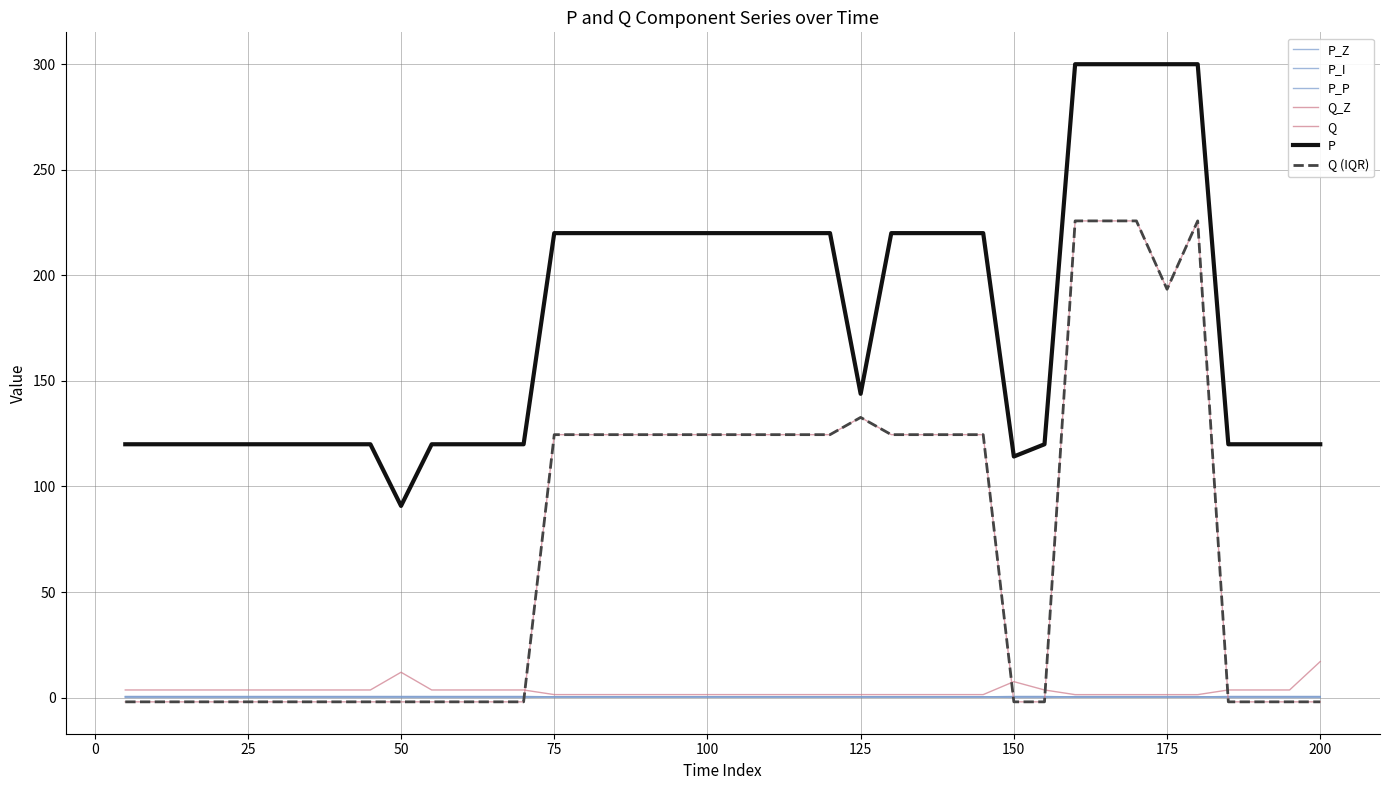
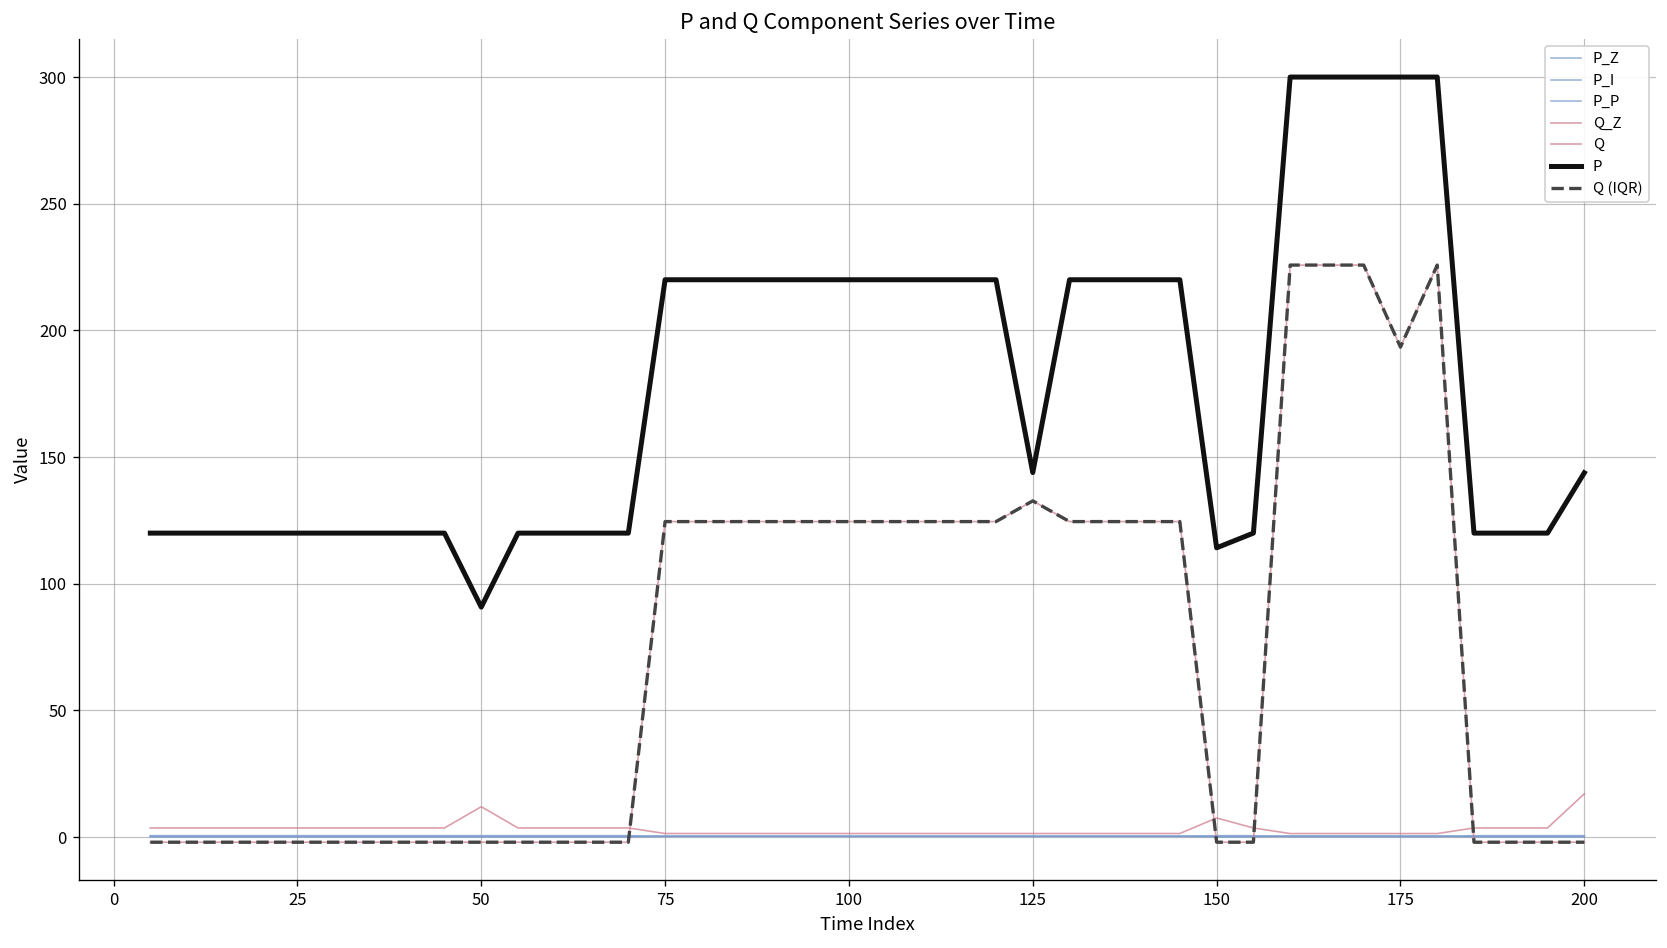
P, 200: 120 -> 144
